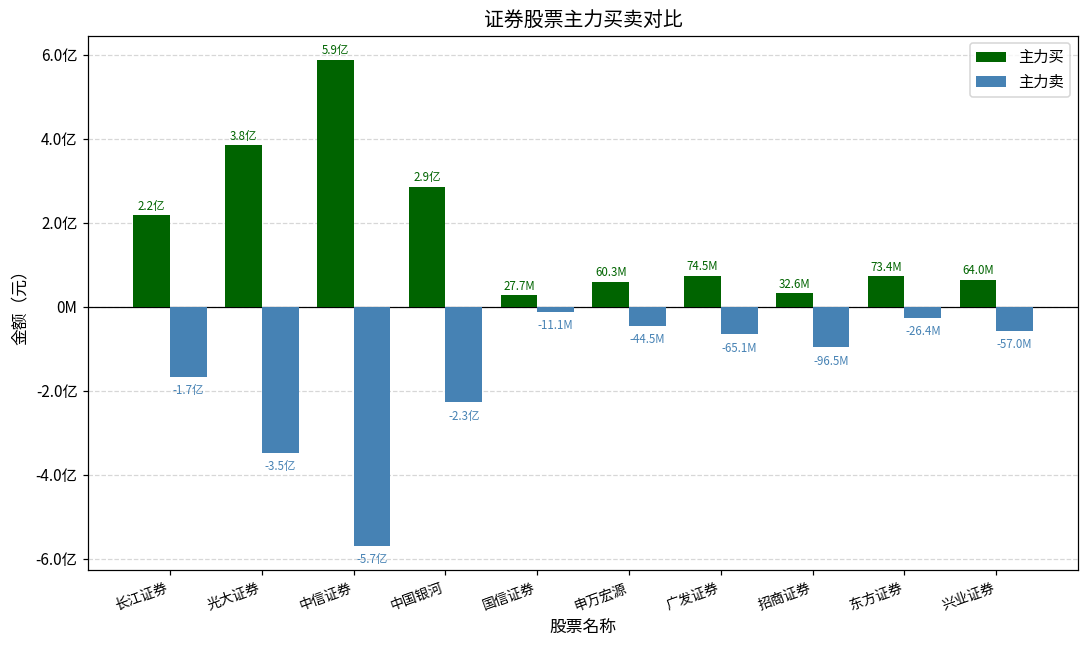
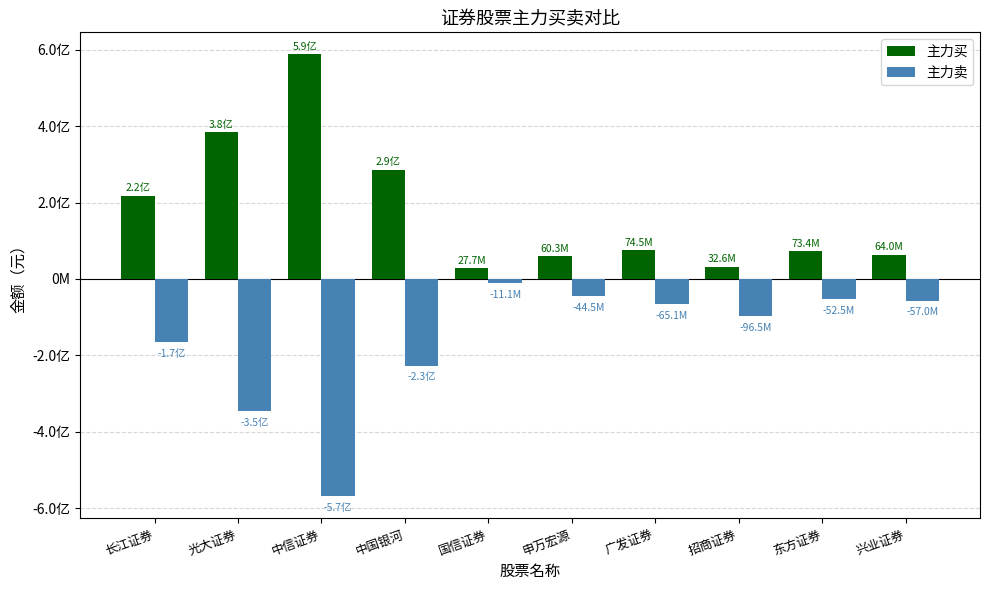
主力卖, 东方证券: -26.4M -> -52.5M
